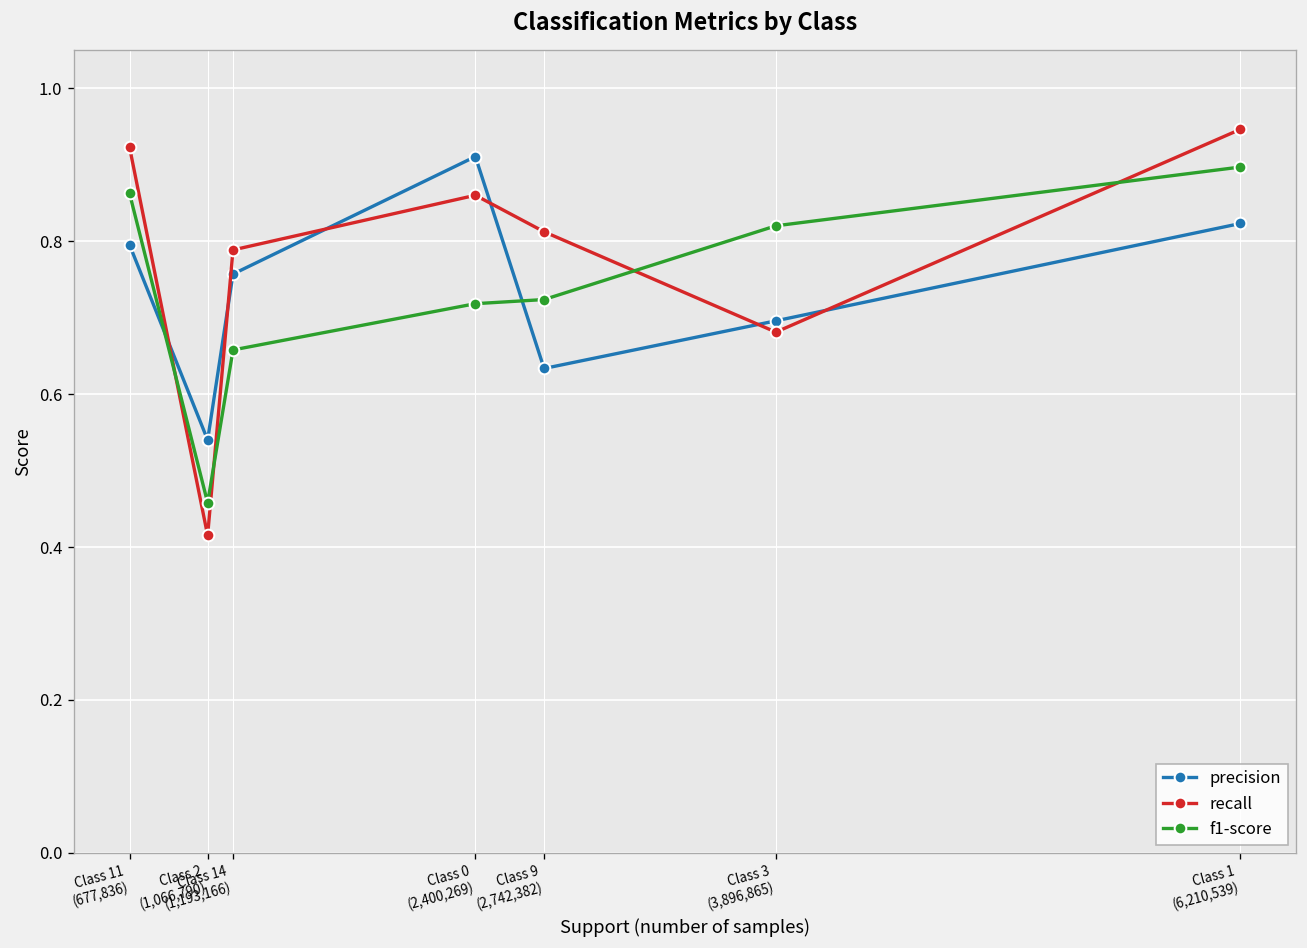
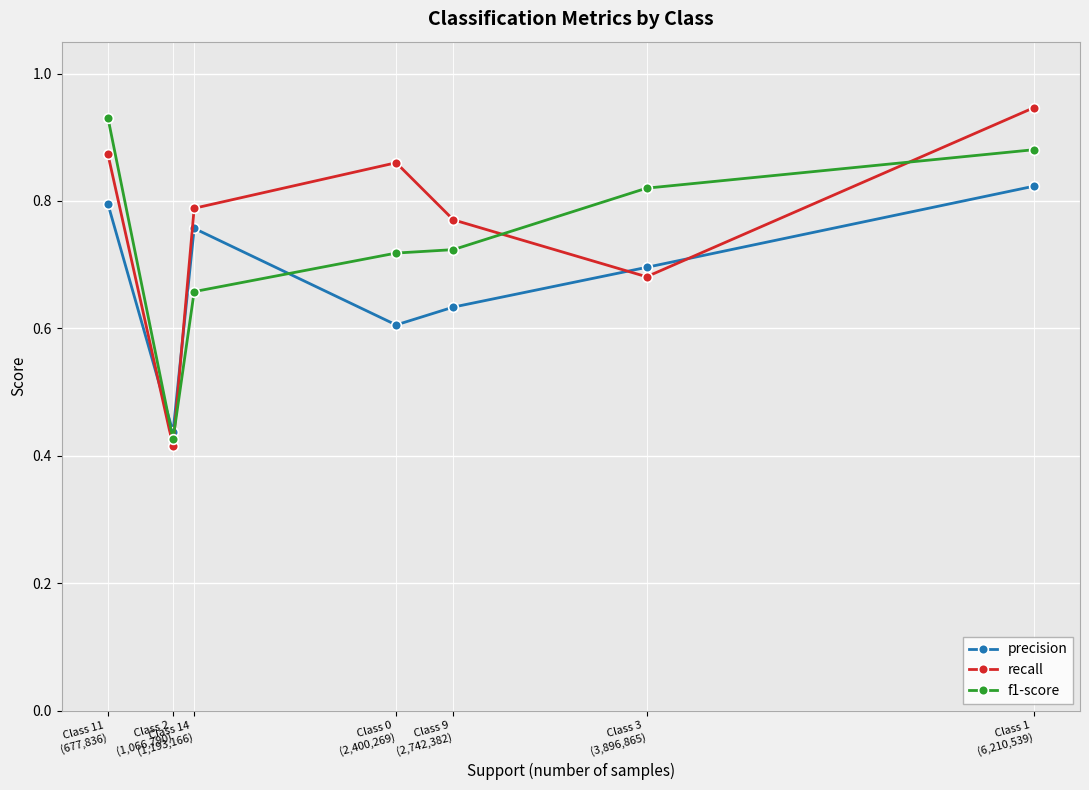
recall, Class 11 (677,836): 0.92 -> 0.87
f1-score, Class 11 (677,836): 0.86 -> 0.93
precision, Class 2 (1,066,790): 0.54 -> 0.44
f1-score, Class 2 (1,066,790): 0.46 -> 0.43
precision, Class 0 (2,400,269): 0.91 -> 0.61
recall, Class 9 (2,742,382): 0.81 -> 0.77
f1-score, Class 1 (6,210,539): 0.90 -> 0.88
